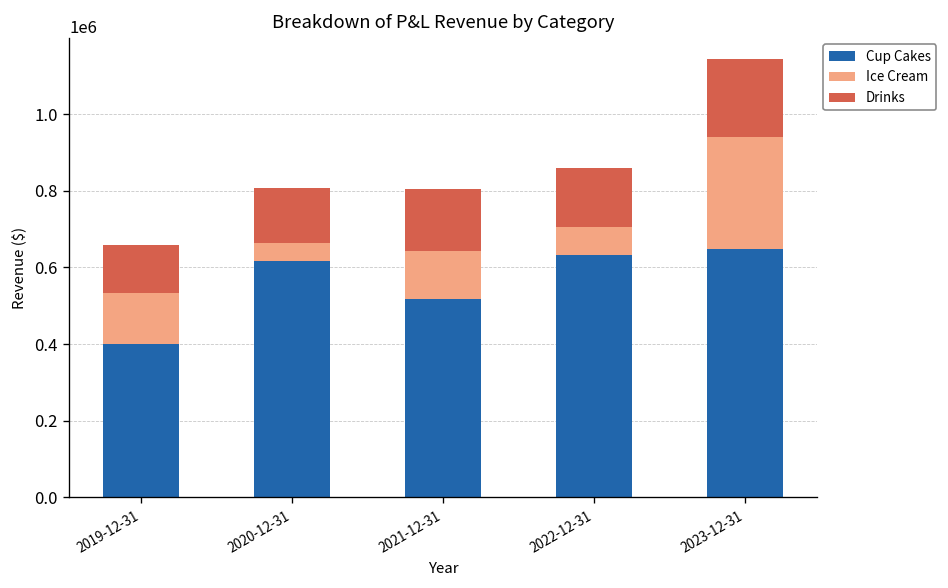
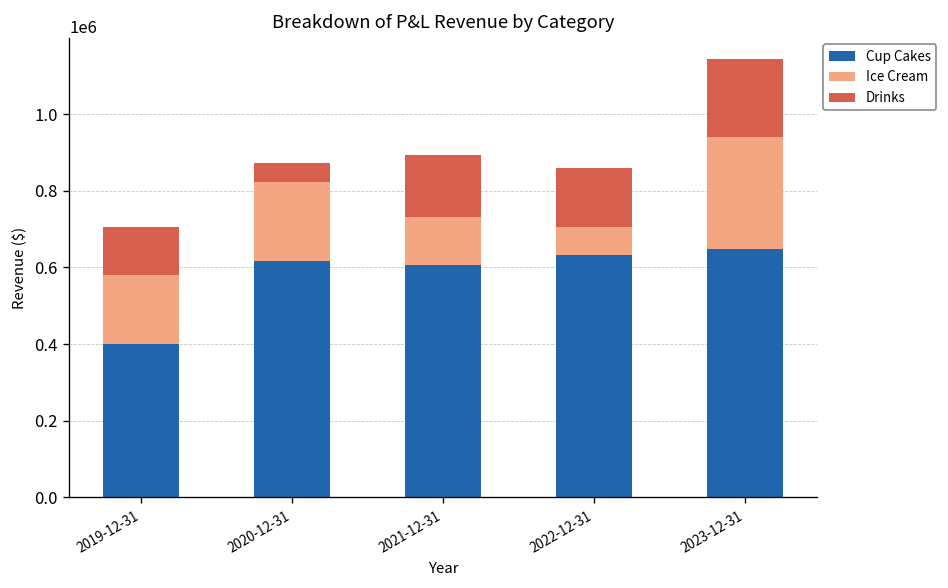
Ice Cream, 2019-12-31: 130000 -> 180000
Ice Cream, 2020-12-31: 50000 -> 210000
Drinks, 2020-12-31: 140000 -> 50000
Cup Cakes, 2021-12-31: 520000 -> 610000
